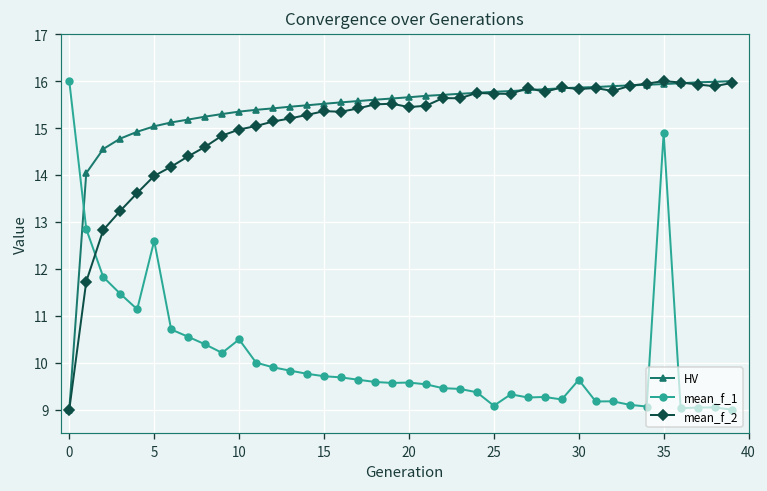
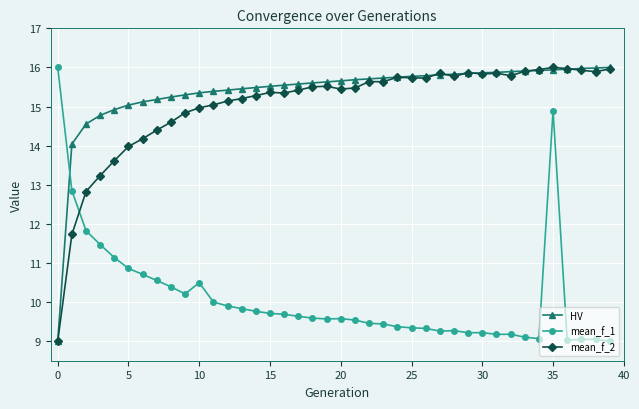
mean_f_1, 5: 12.6 -> 10.9
mean_f_1, 25: 9.1 -> 9.3
mean_f_1, 30: 9.6 -> 9.2
